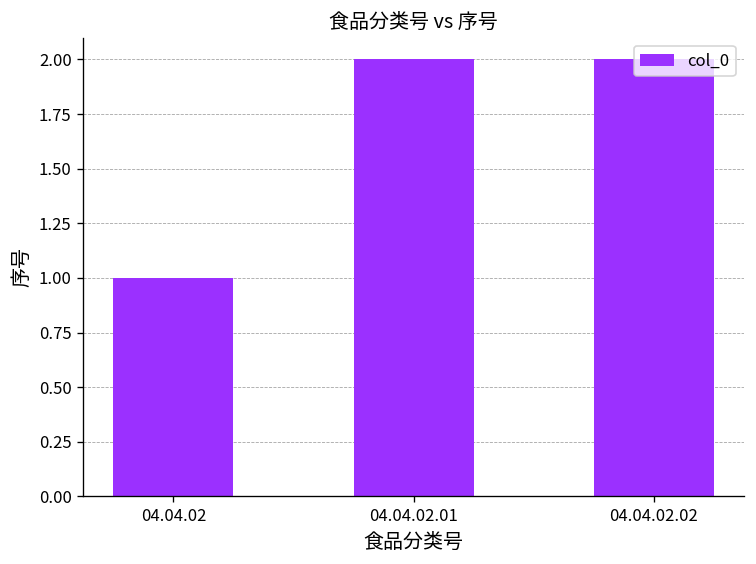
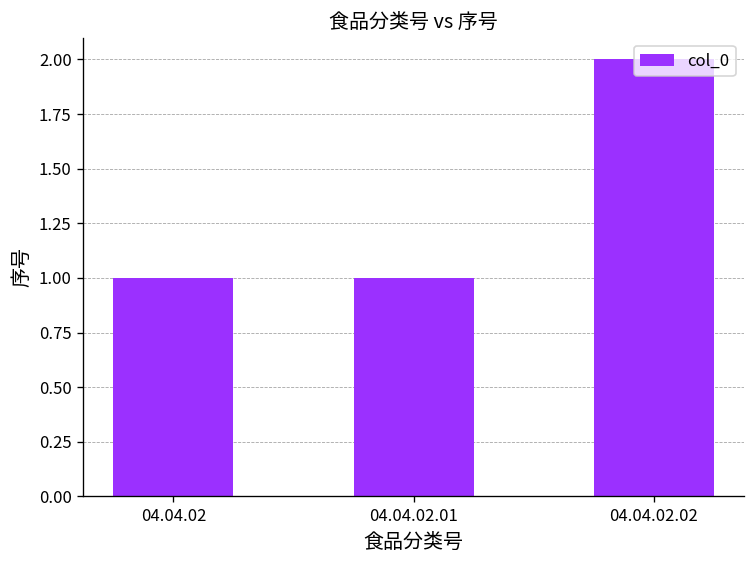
04.04.02.01: 2 -> 1
